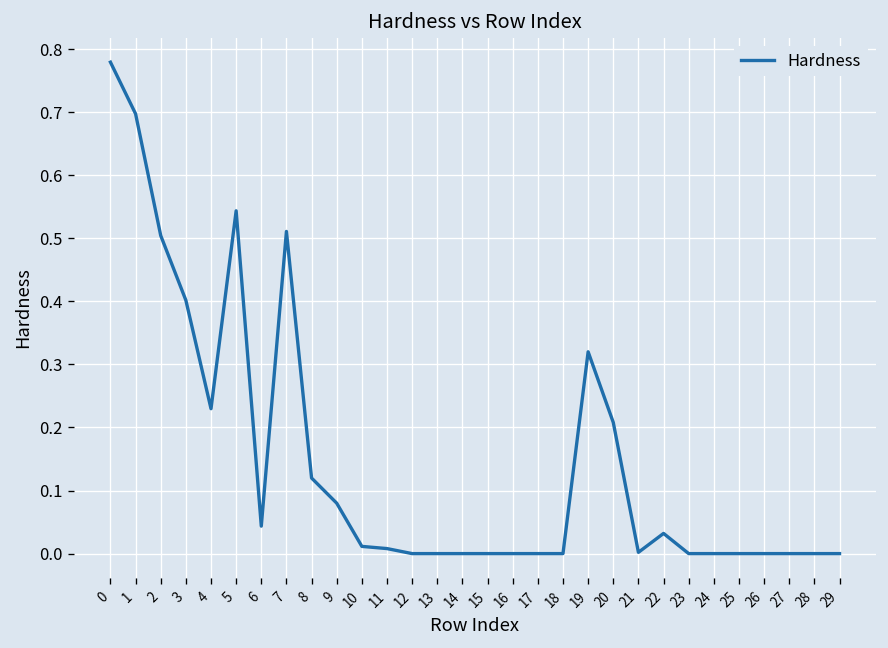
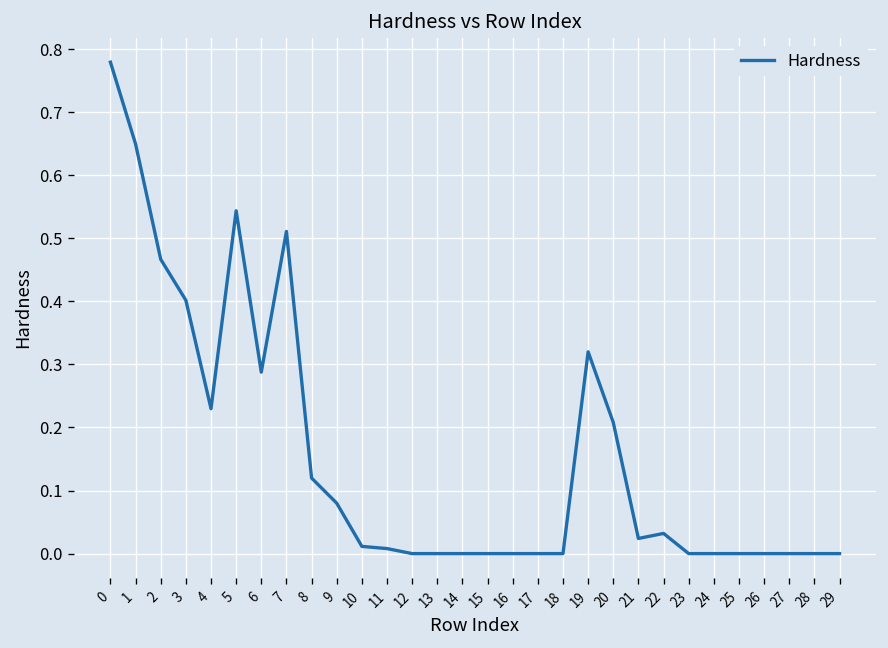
1: 0.70 -> 0.65
2: 0.50 -> 0.47
6: 0.04 -> 0.29
21: 0.00 -> 0.02
